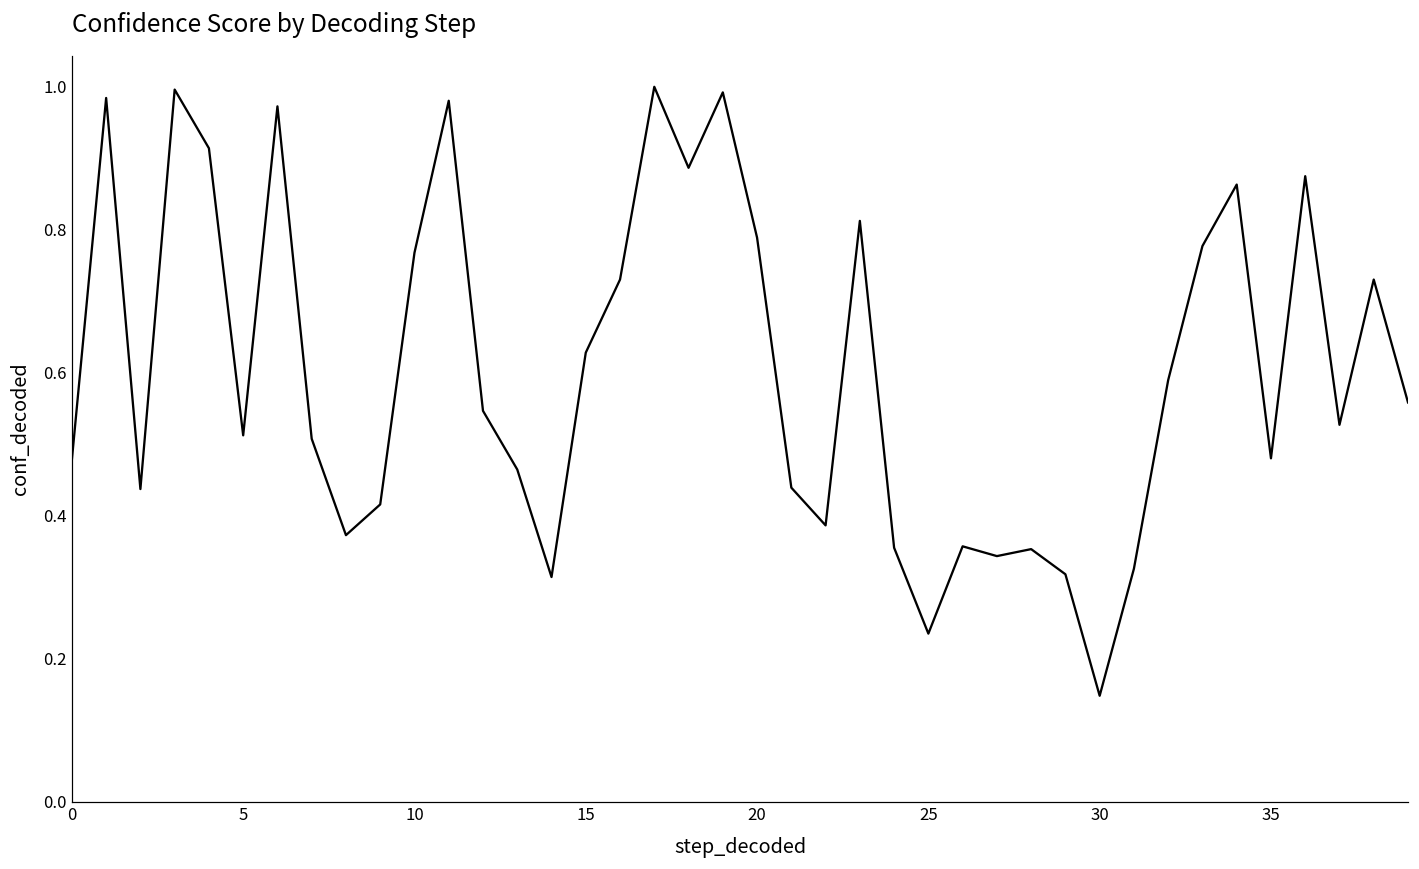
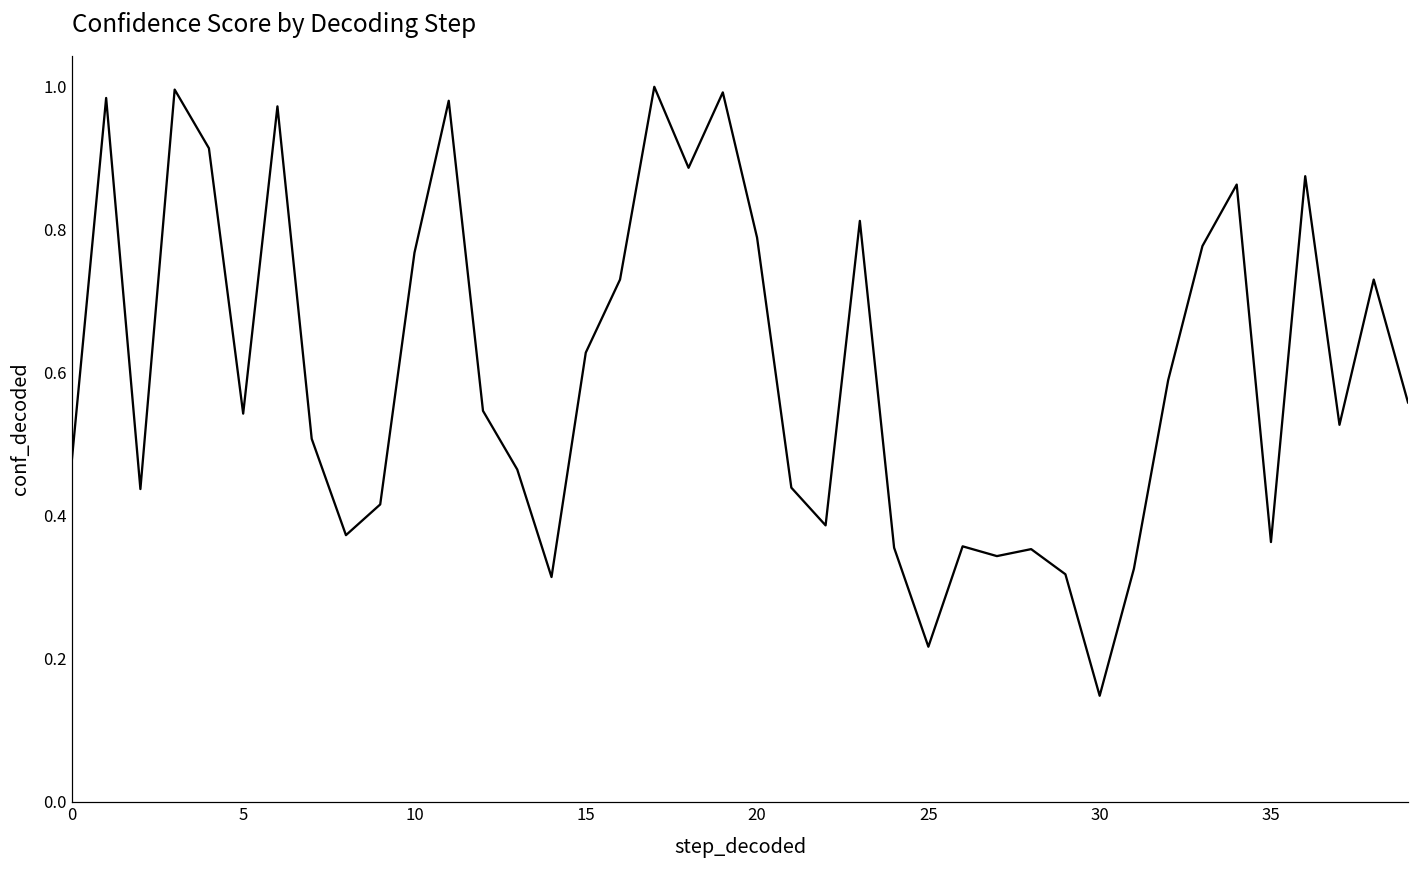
5: 0.51 -> 0.54
25: 0.24 -> 0.22
35: 0.48 -> 0.36
